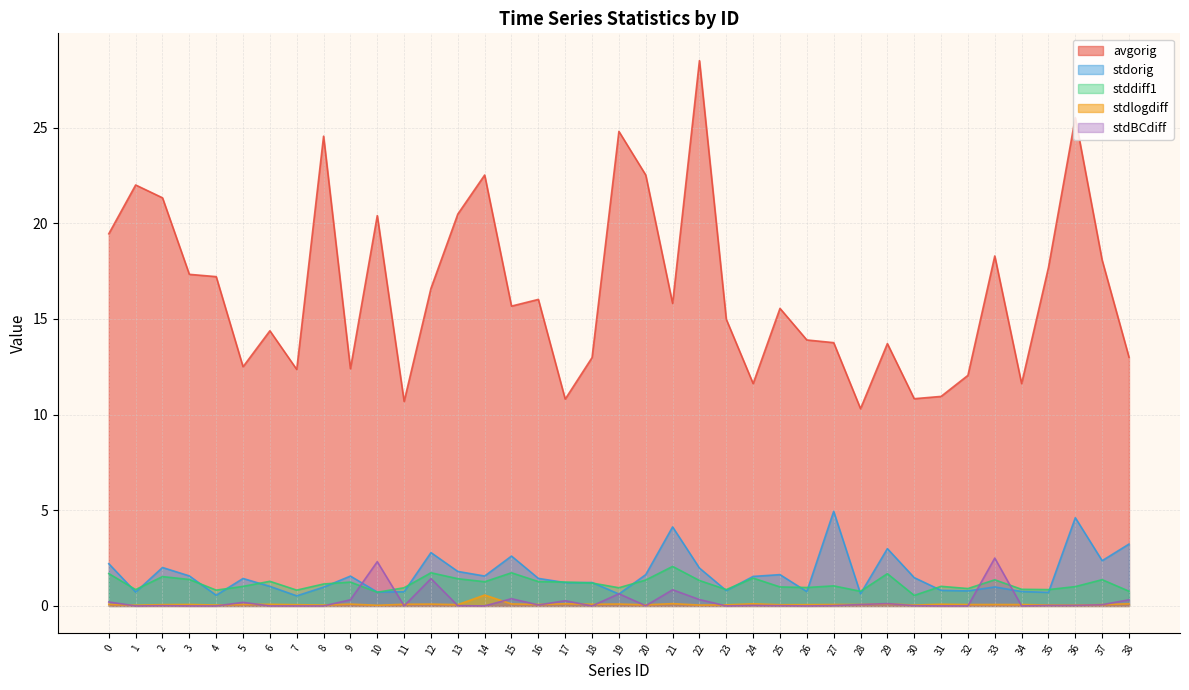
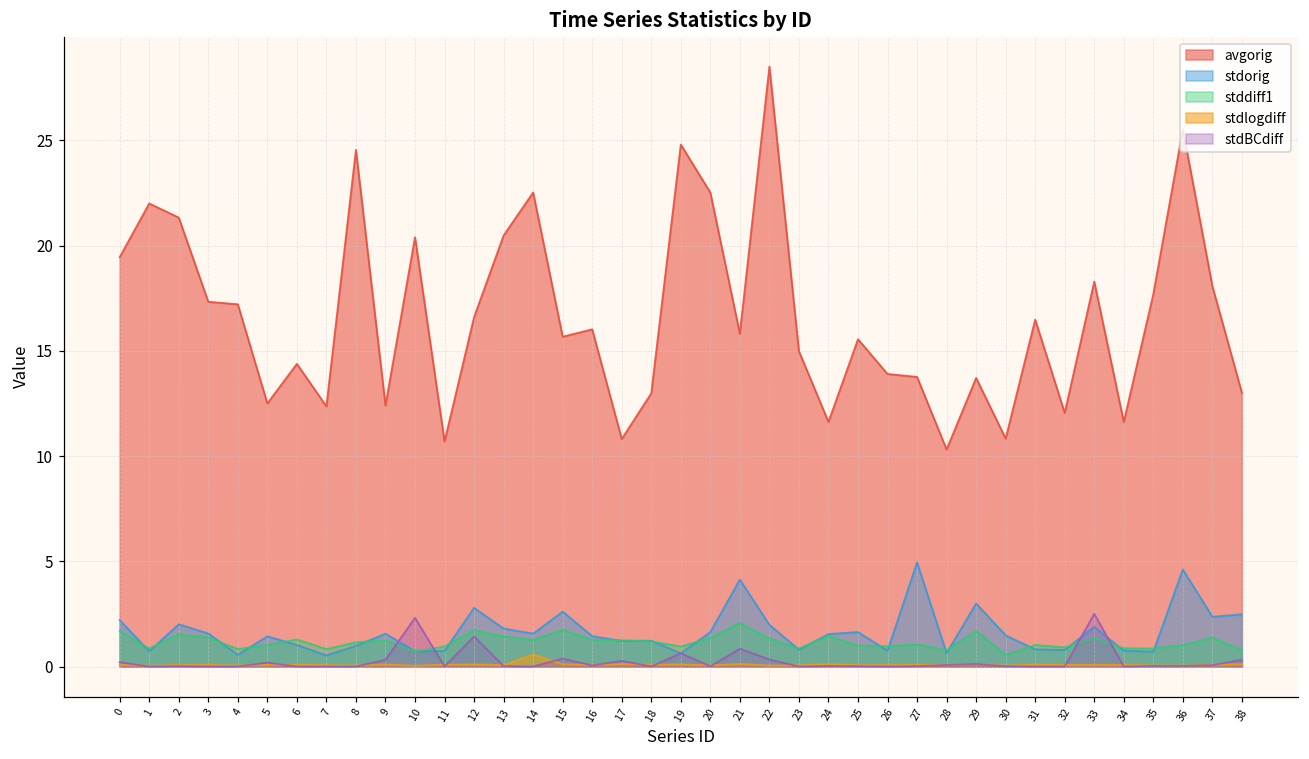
avgorig, 31: 11.0 -> 16.5
stdorig, 33: 1.0 -> 1.9
stdorig, 38: 3.2 -> 2.5
